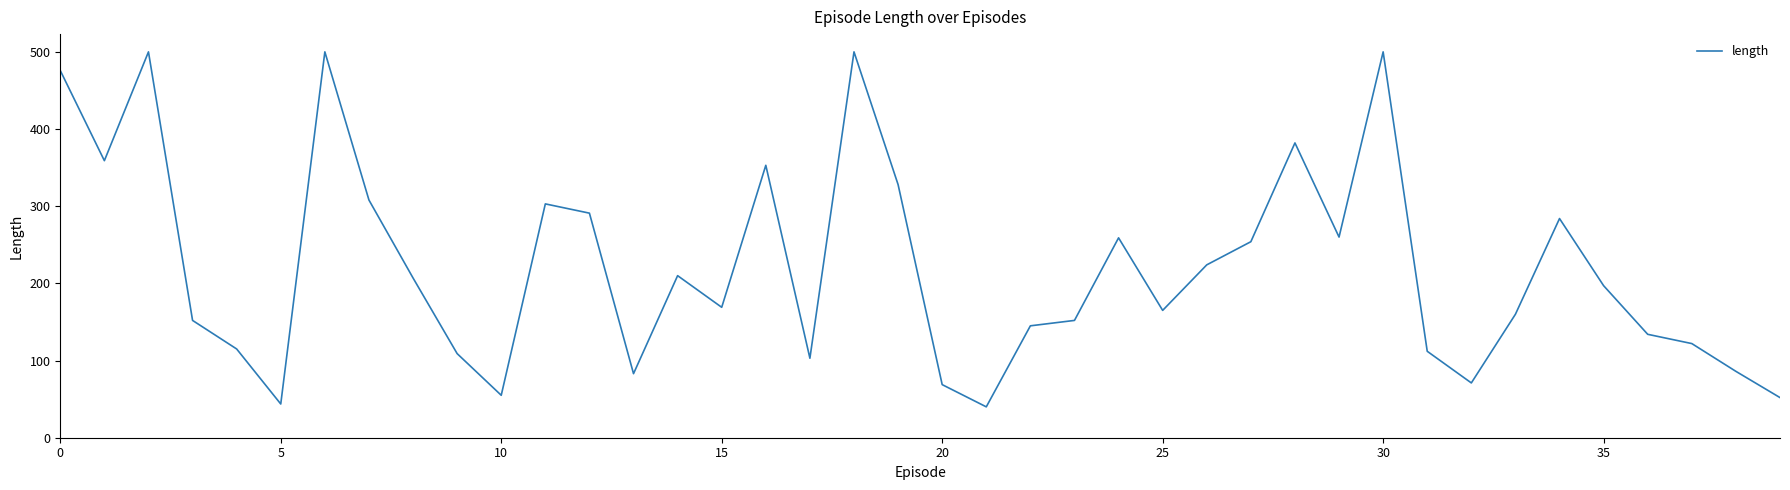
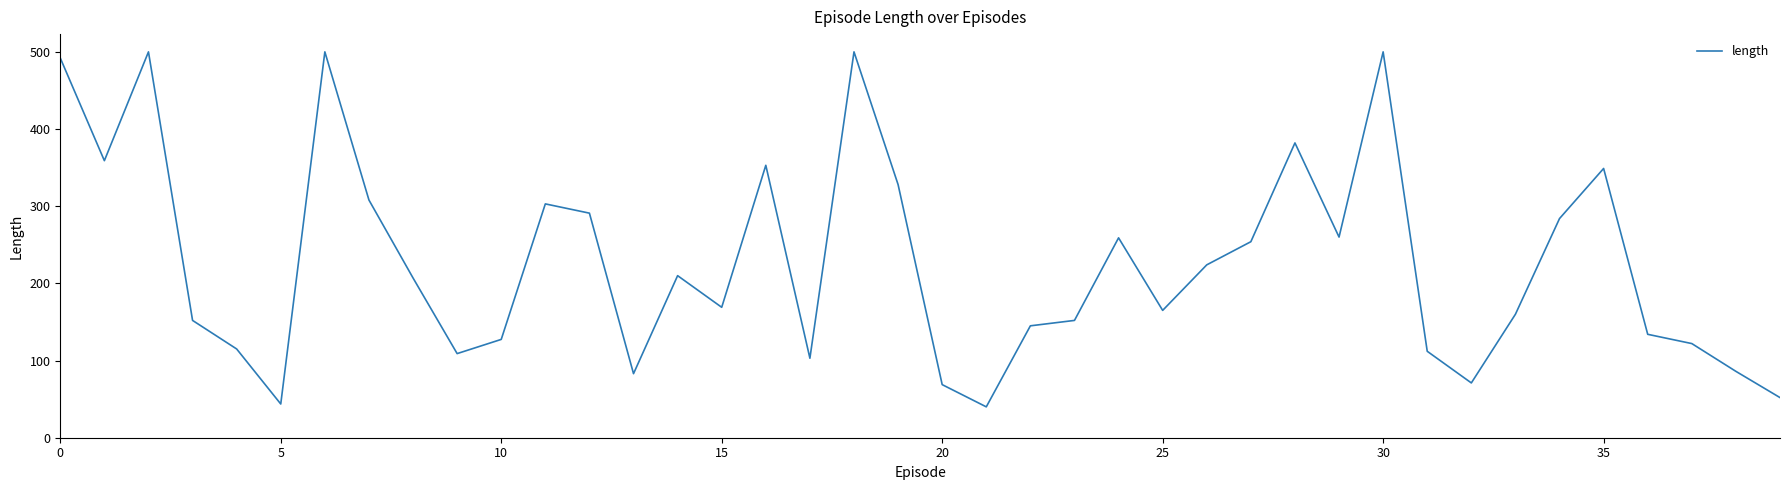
0: 480 -> 490
10: 60 -> 130
35: 200 -> 350
